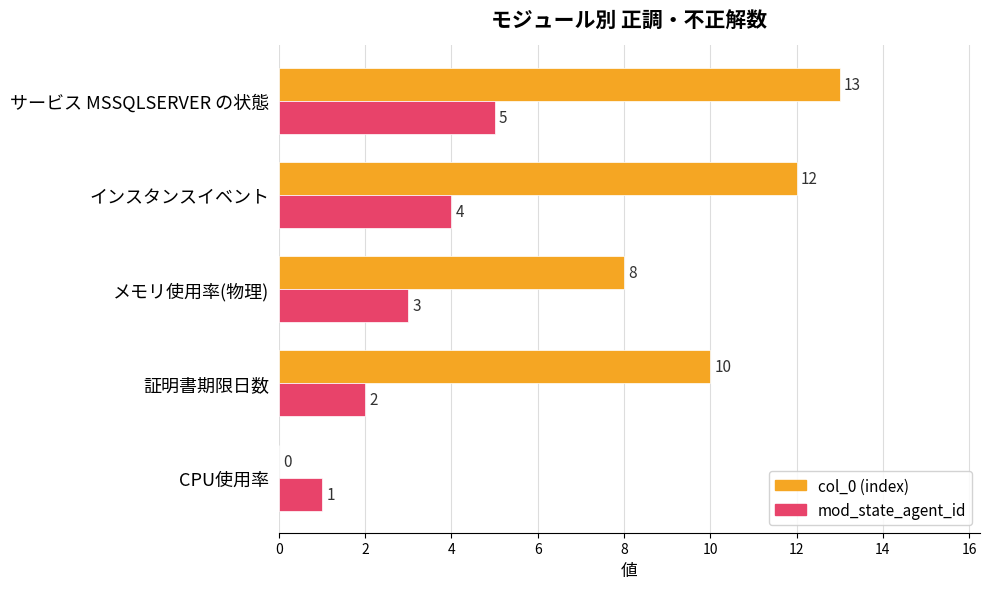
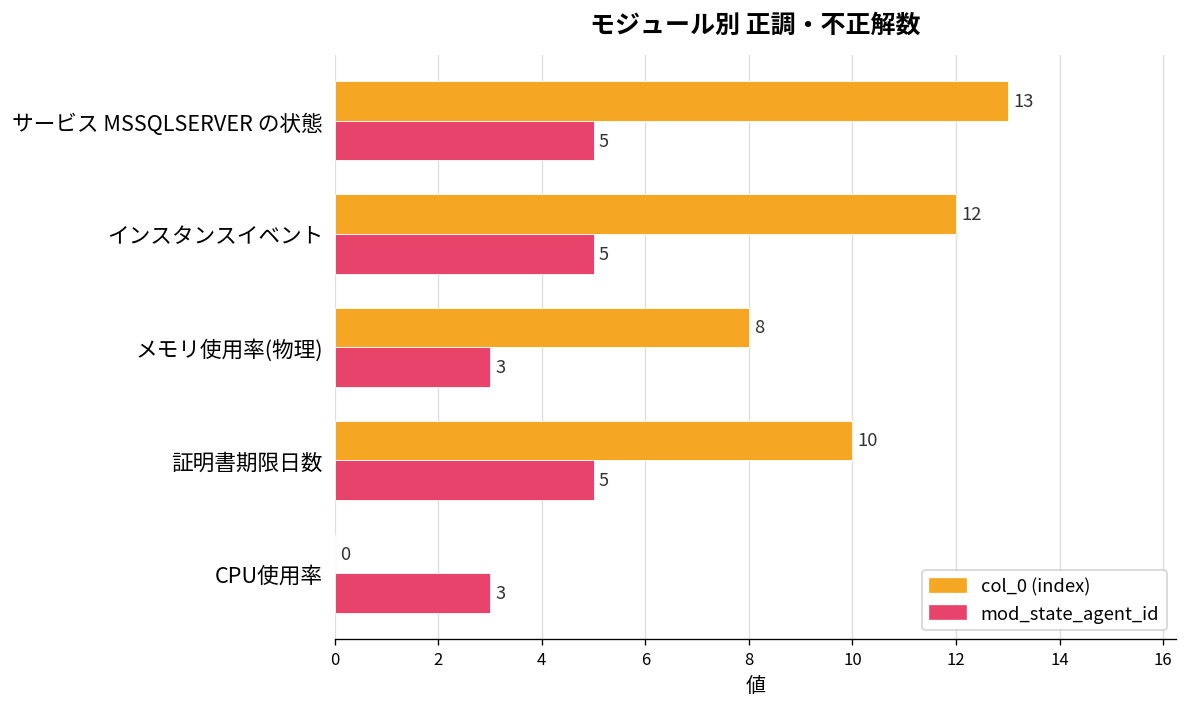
mod_state_agent_id, インスタンスイベント: 4 -> 5
mod_state_agent_id, 証明書期限日数: 2 -> 5
mod_state_agent_id, CPU使用率: 1 -> 3
